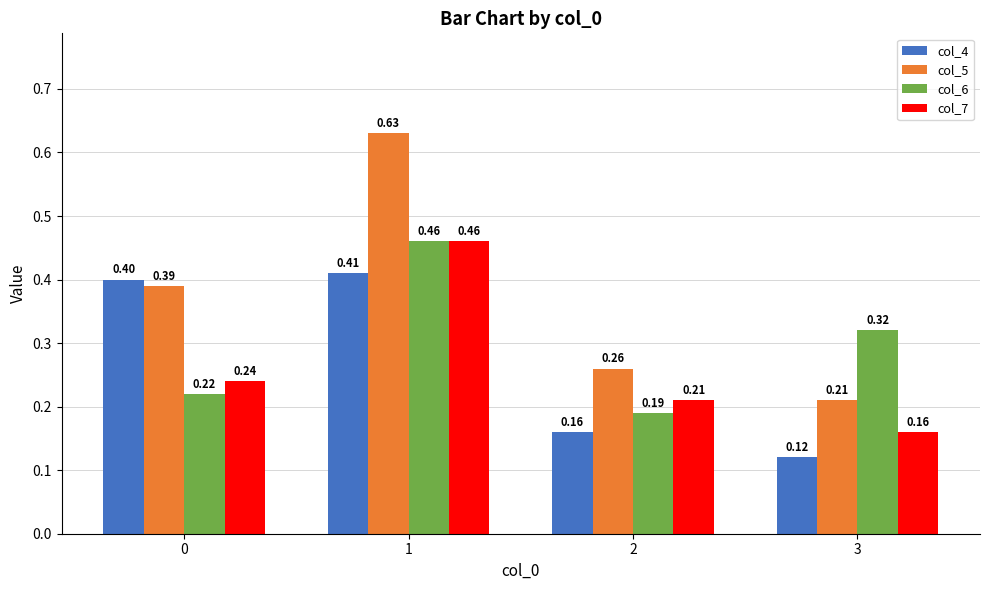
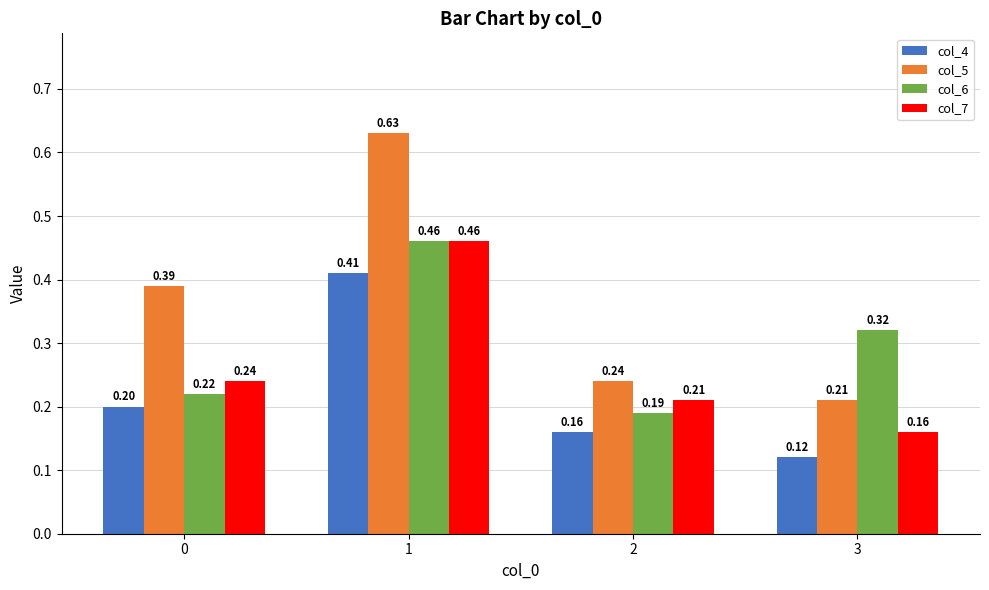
col_4, 0: 0.40 -> 0.20
col_5, 2: 0.26 -> 0.24
